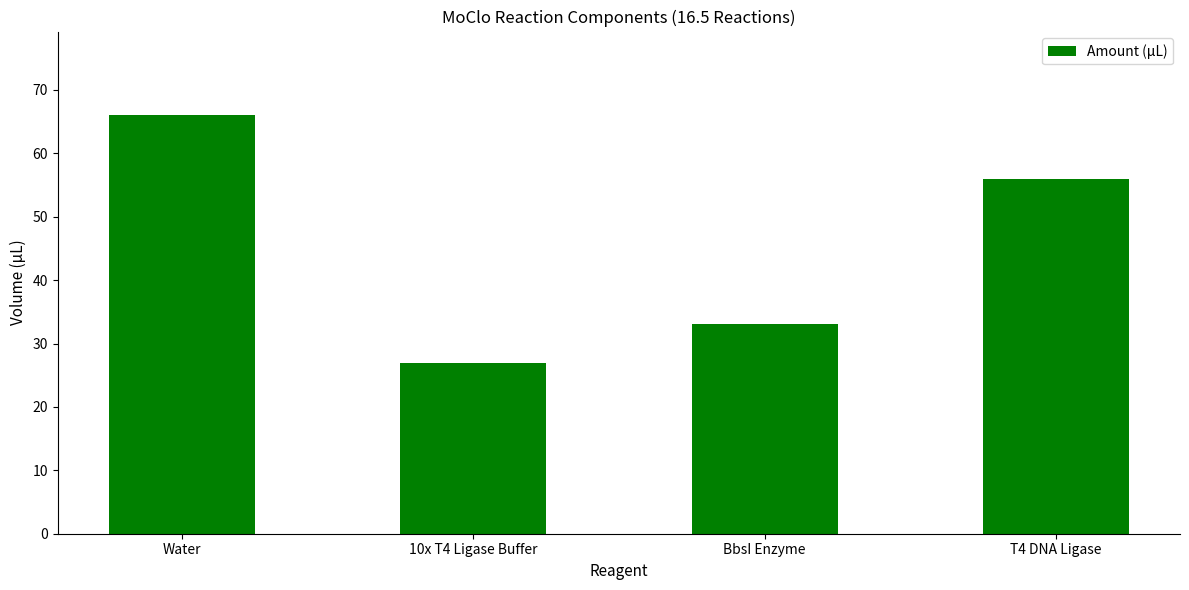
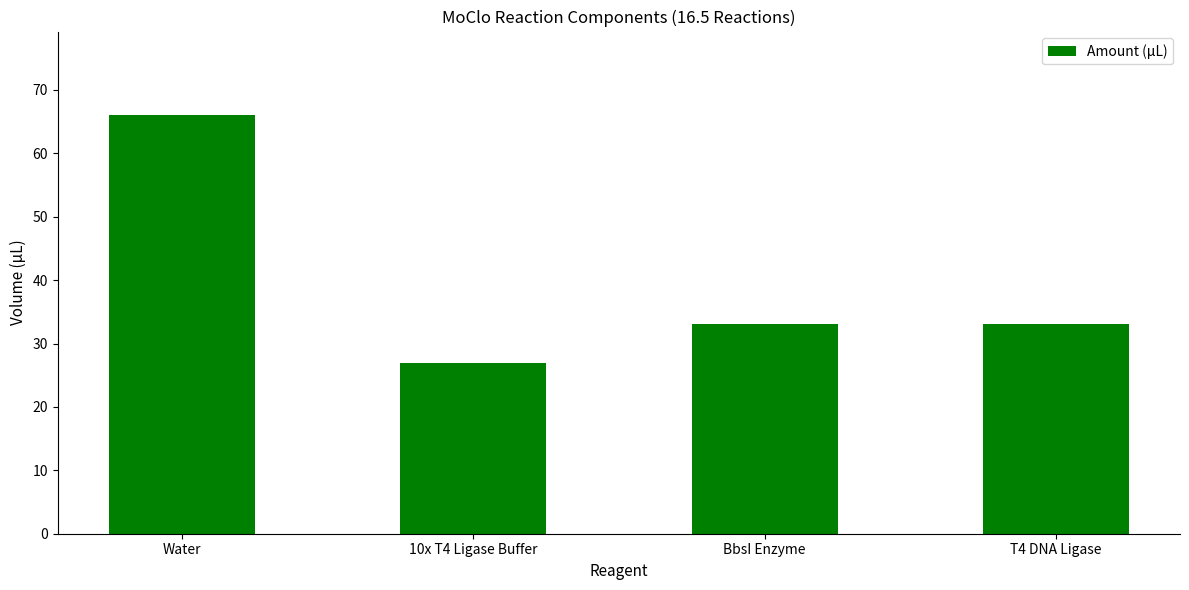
T4 DNA Ligase: 56 -> 33
